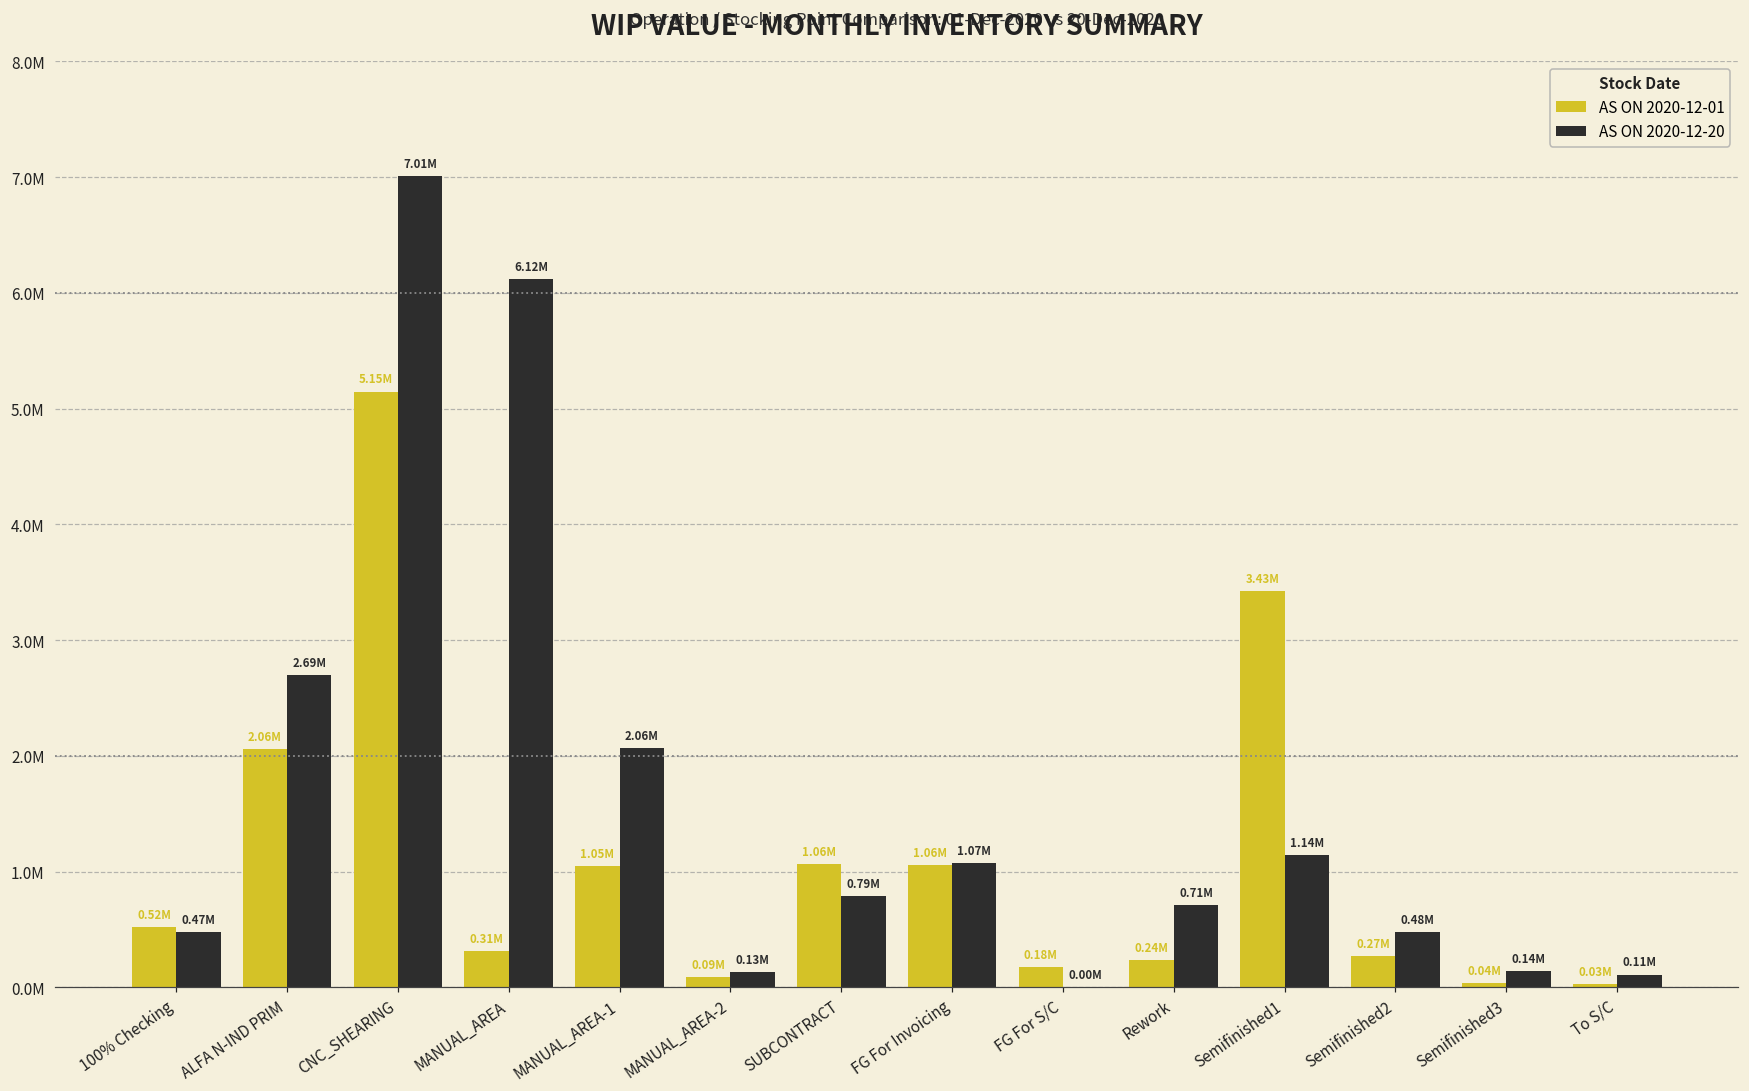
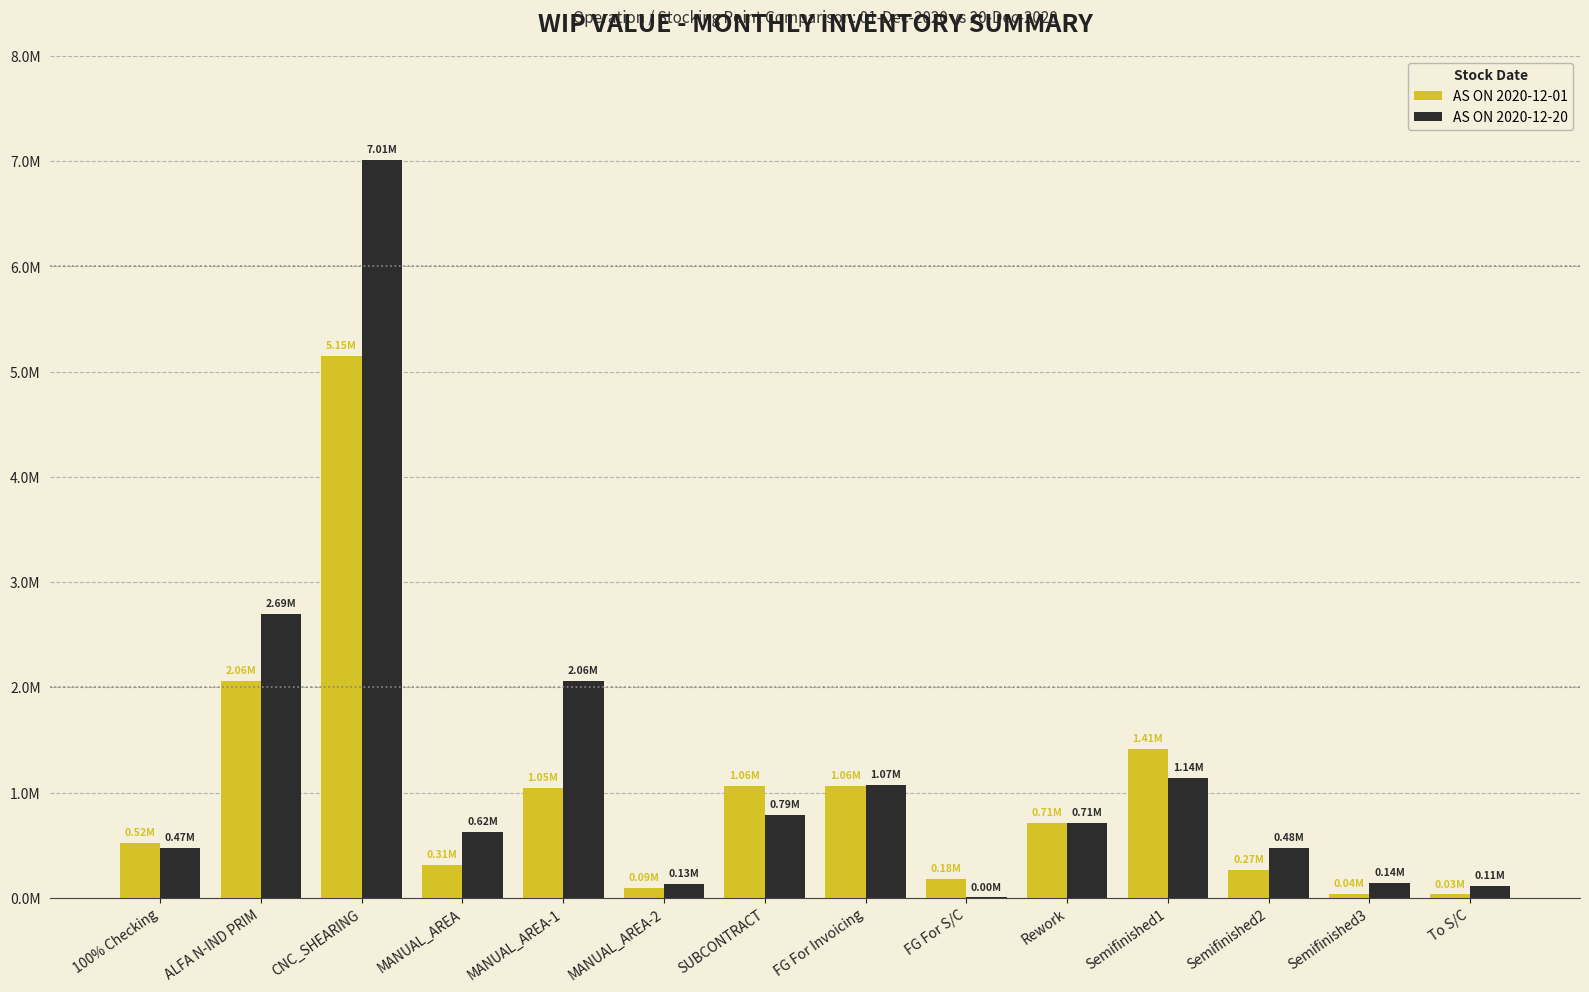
AS ON 2020-12-20, MANUAL_AREA: 6.12M -> 0.62M
AS ON 2020-12-01, Rework: 0.24M -> 0.71M
AS ON 2020-12-01, Semifinished1: 3.43M -> 1.41M
